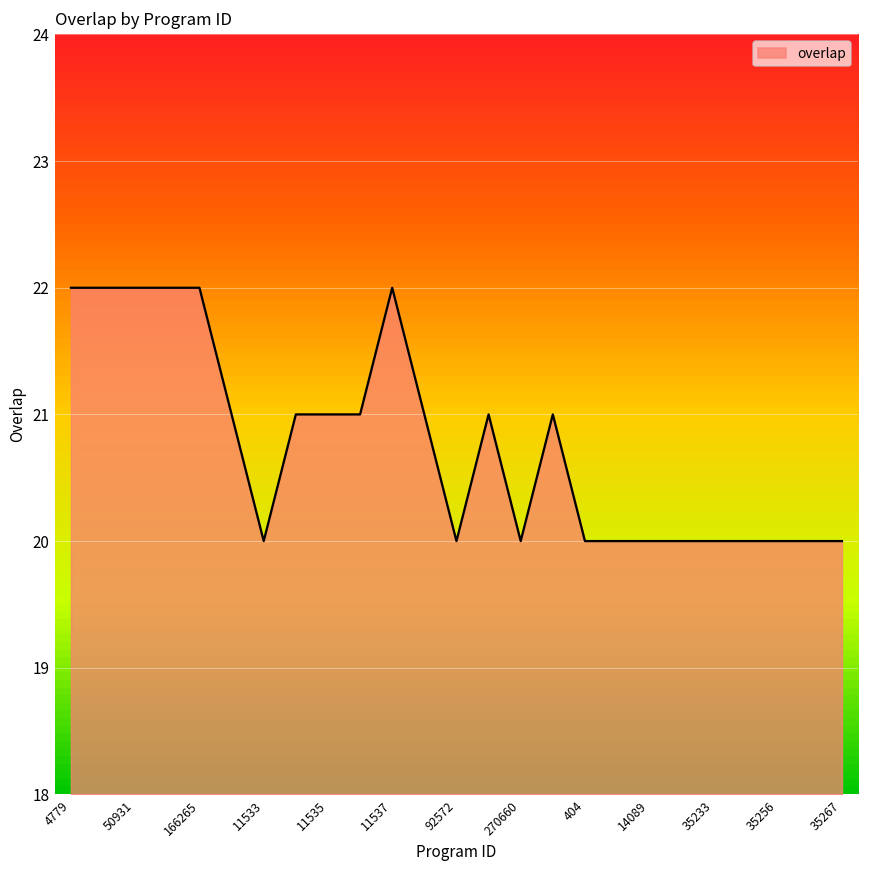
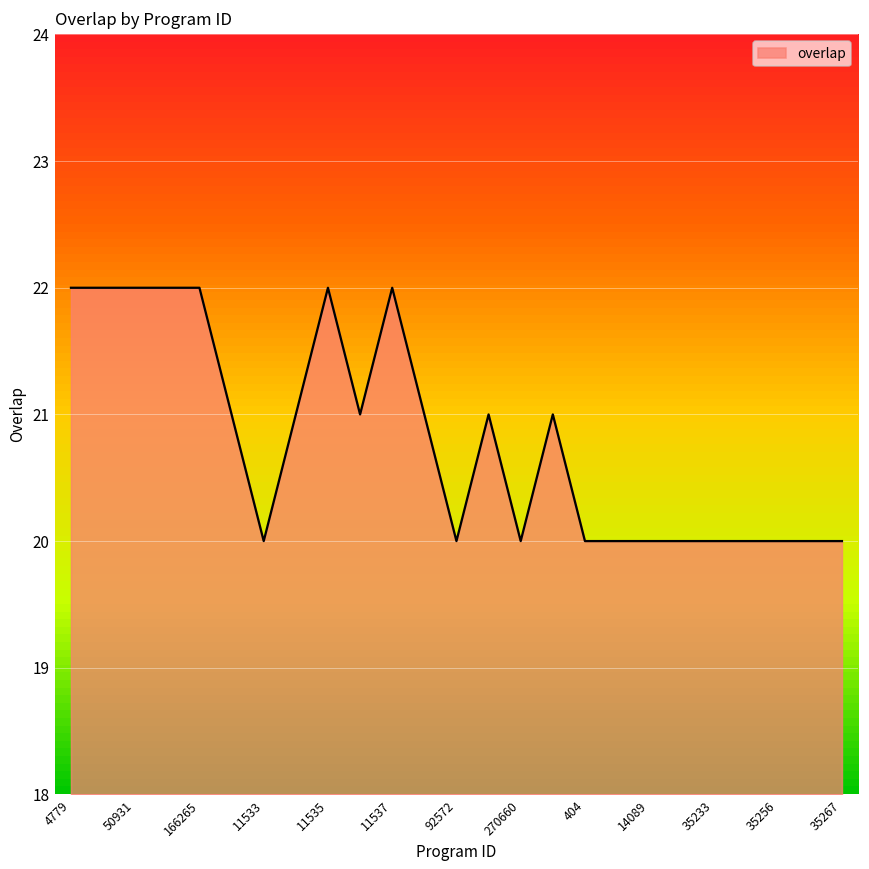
11535: 21 -> 22
